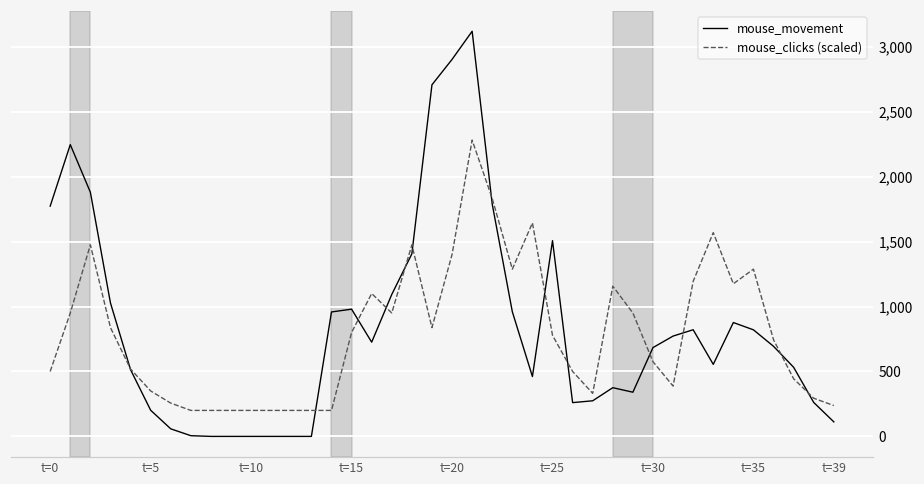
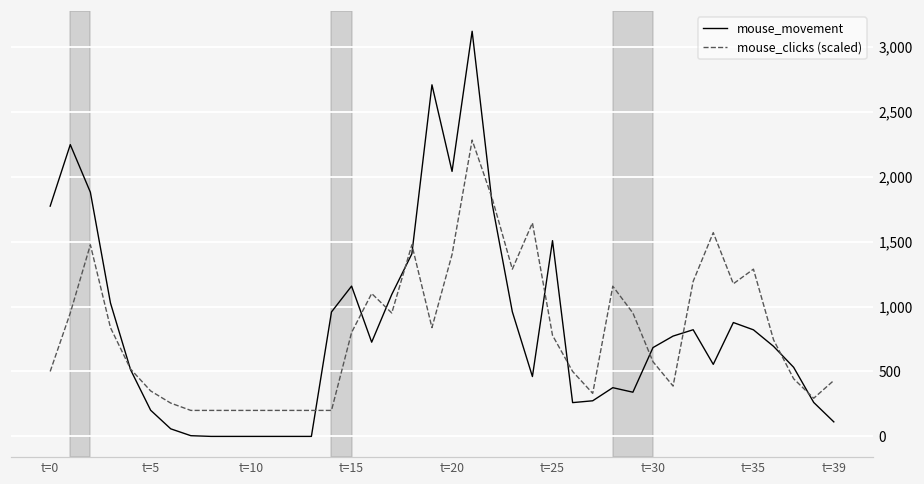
mouse_movement, t=15: 980 -> 1,160
mouse_movement, t=20: 2,900 -> 2,040
mouse_clicks (scaled), t=39: 240 -> 430
